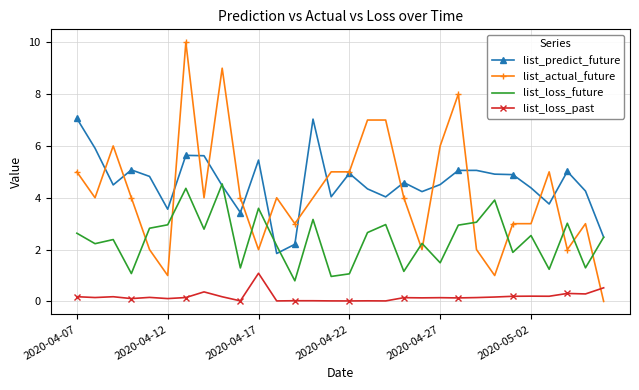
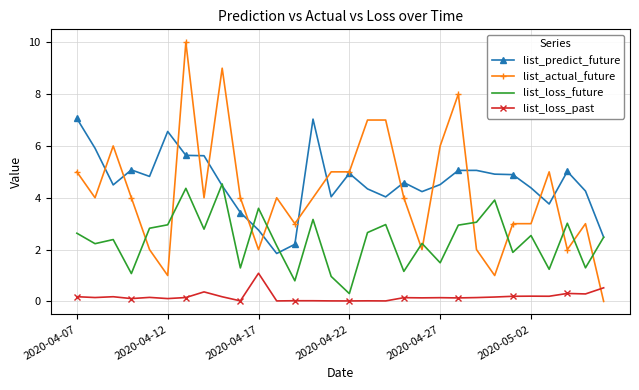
list_predict_future, 2020-04-12: 3.6 -> 6.6
list_predict_future, 2020-04-17: 5.5 -> 2.8
list_loss_future, 2020-04-22: 1.1 -> 0.3
